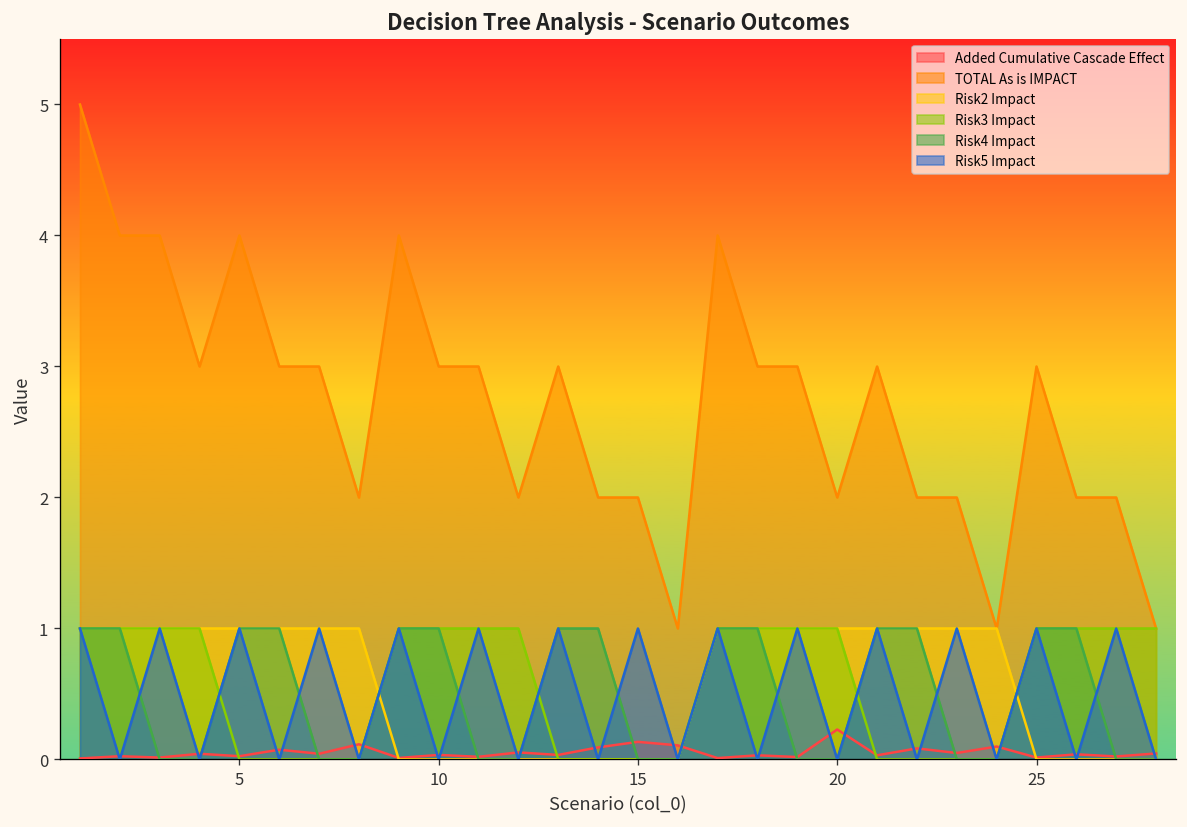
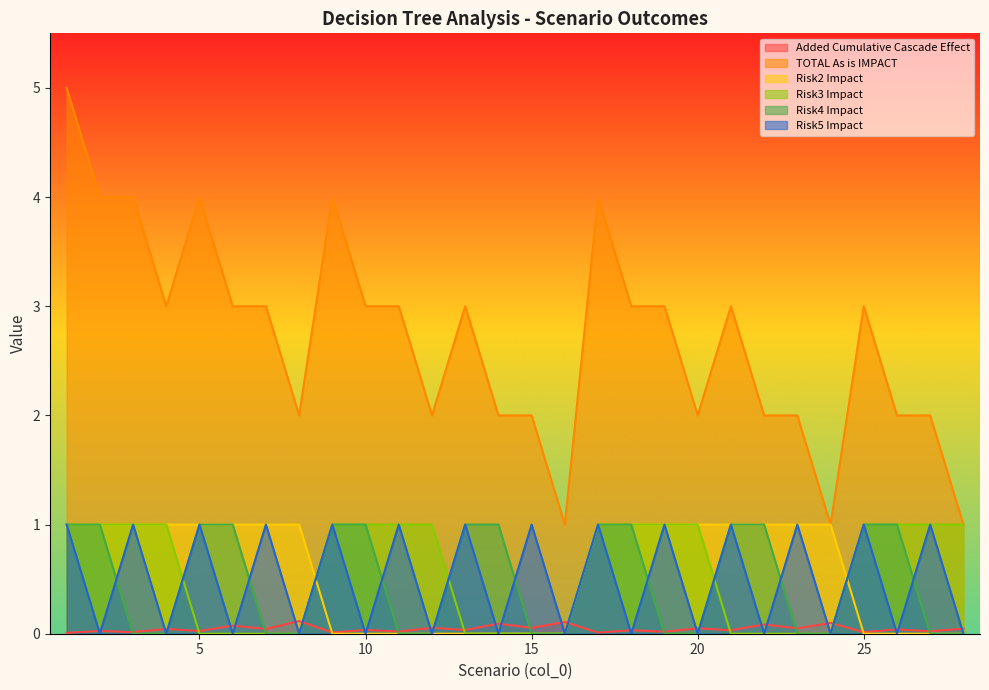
Added Cumulative Cascade Effect, 15: 0.13 -> 0.05
Added Cumulative Cascade Effect, 20: 0.23 -> 0.05
